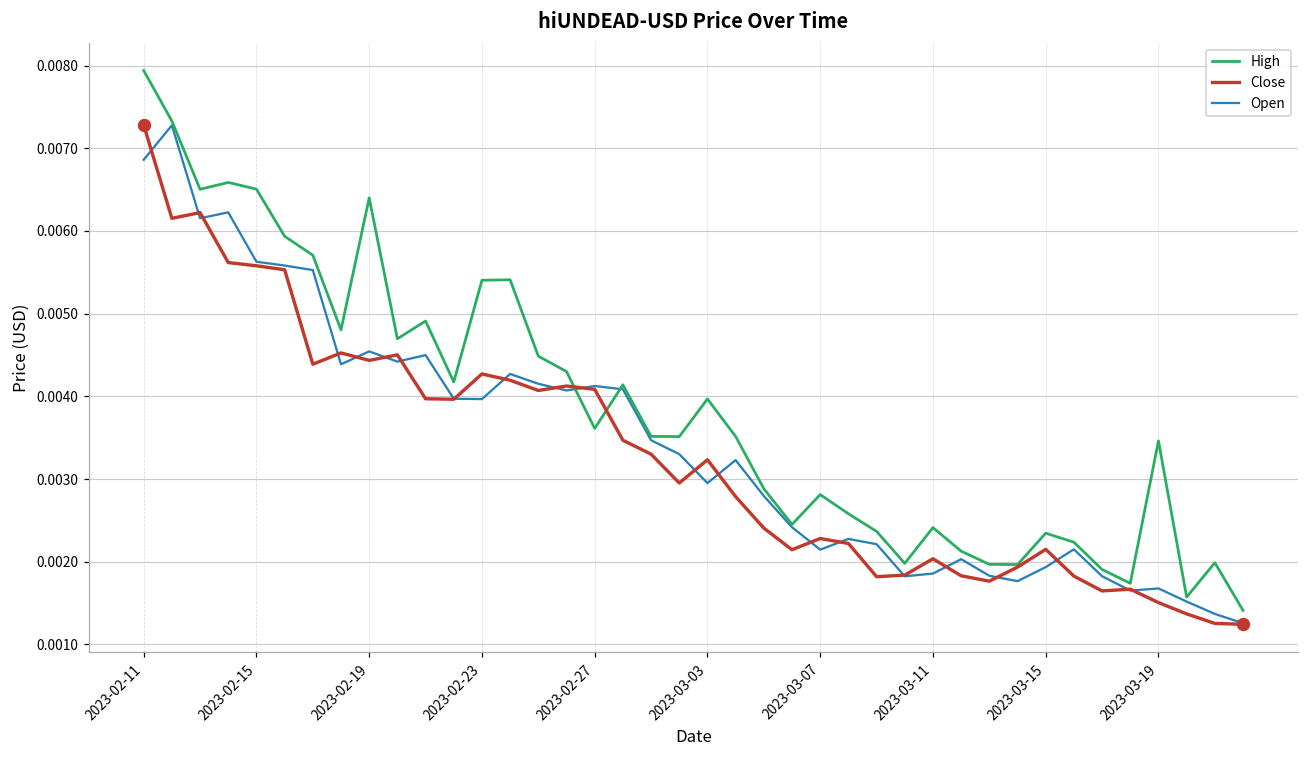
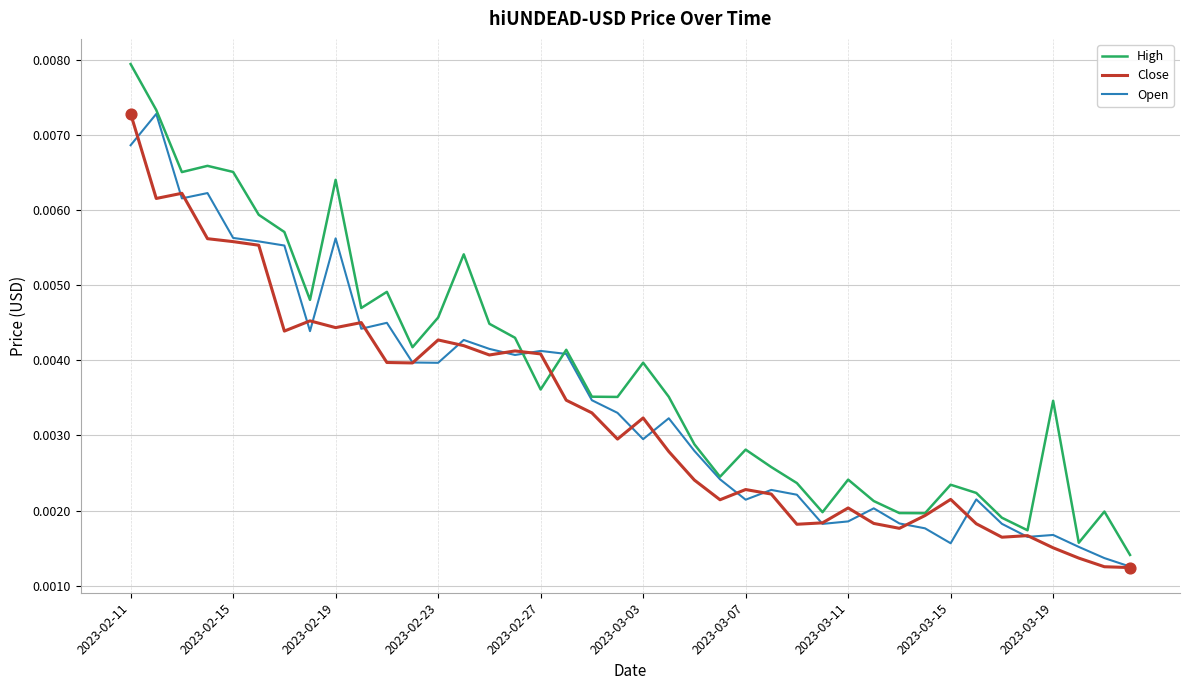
Open, 2023-02-19: 0.0045 -> 0.0056
High, 2023-02-23: 0.0054 -> 0.0046
Open, 2023-03-15: 0.0019 -> 0.0016
